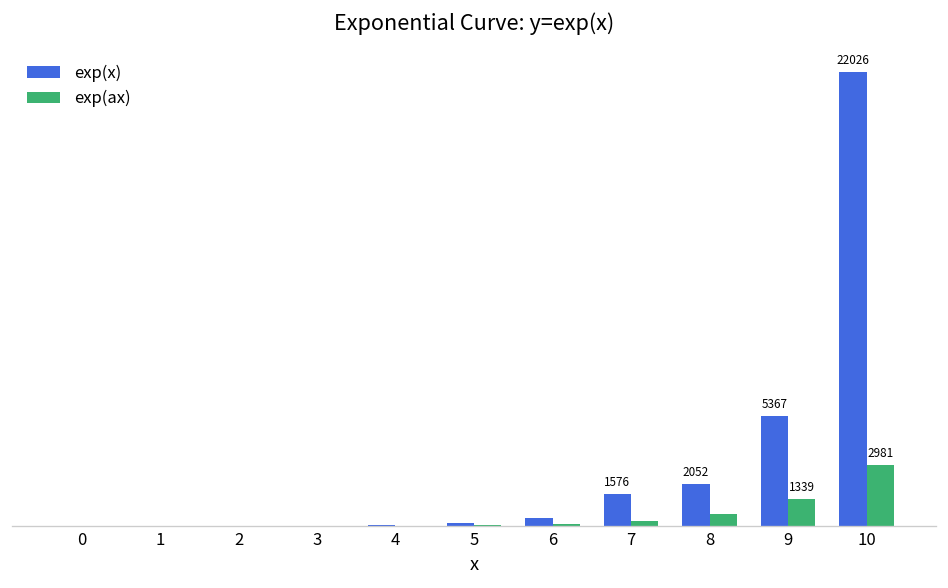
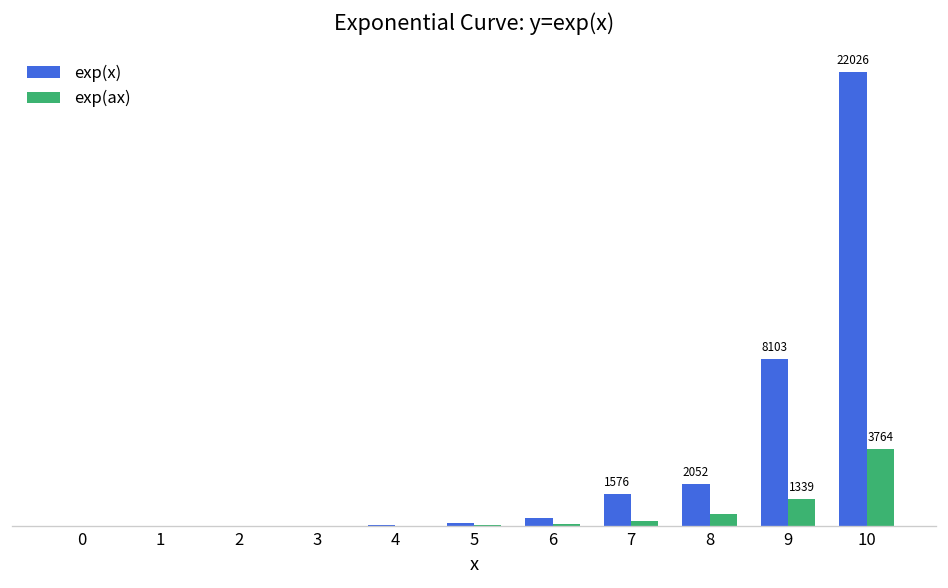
exp(x), 9: 5367 -> 8103
exp(ax), 10: 2981 -> 3764
